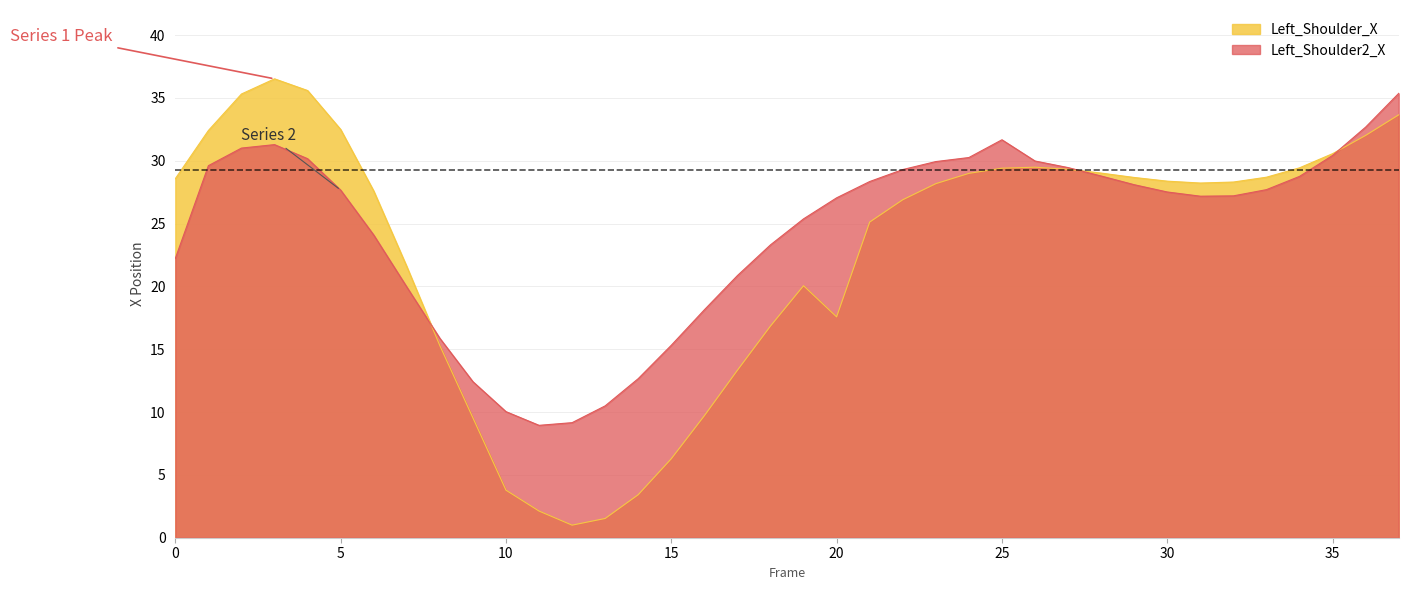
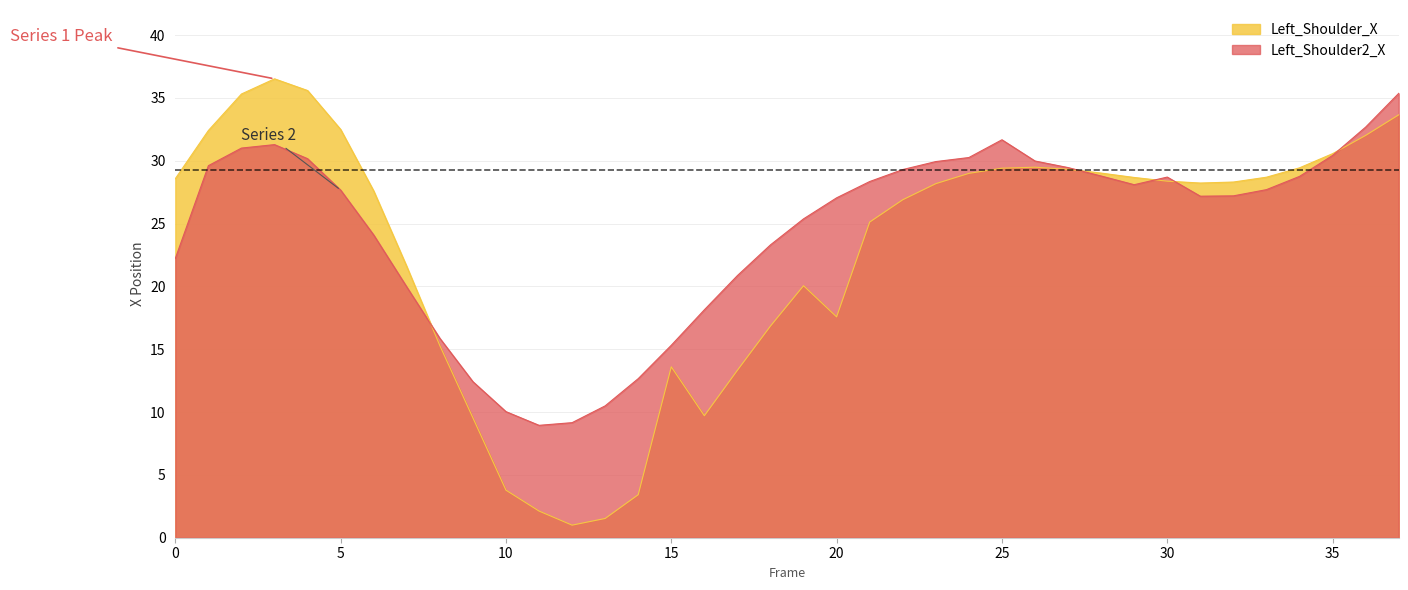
Left_Shoulder_X, 15: 6.3 -> 13.6
Left_Shoulder2_X, 30: 27.5 -> 28.7
